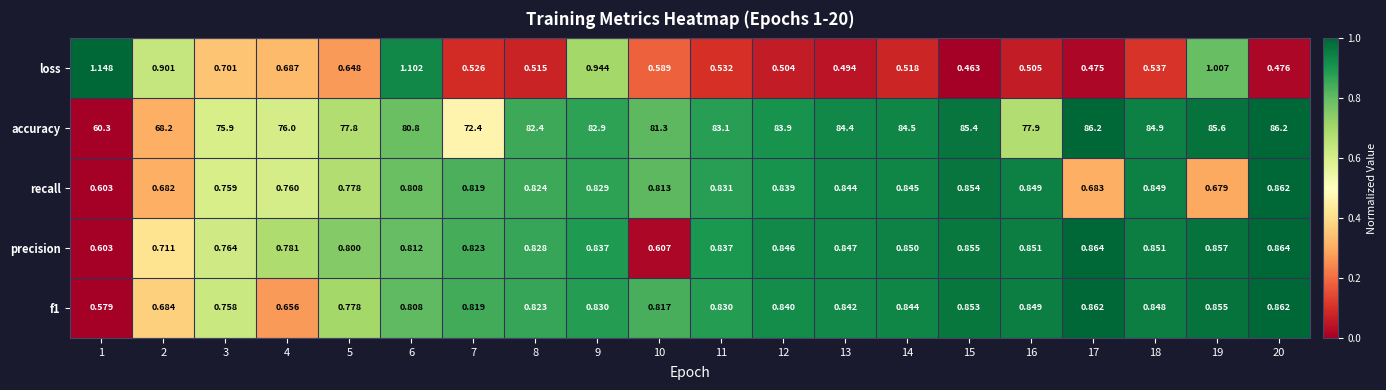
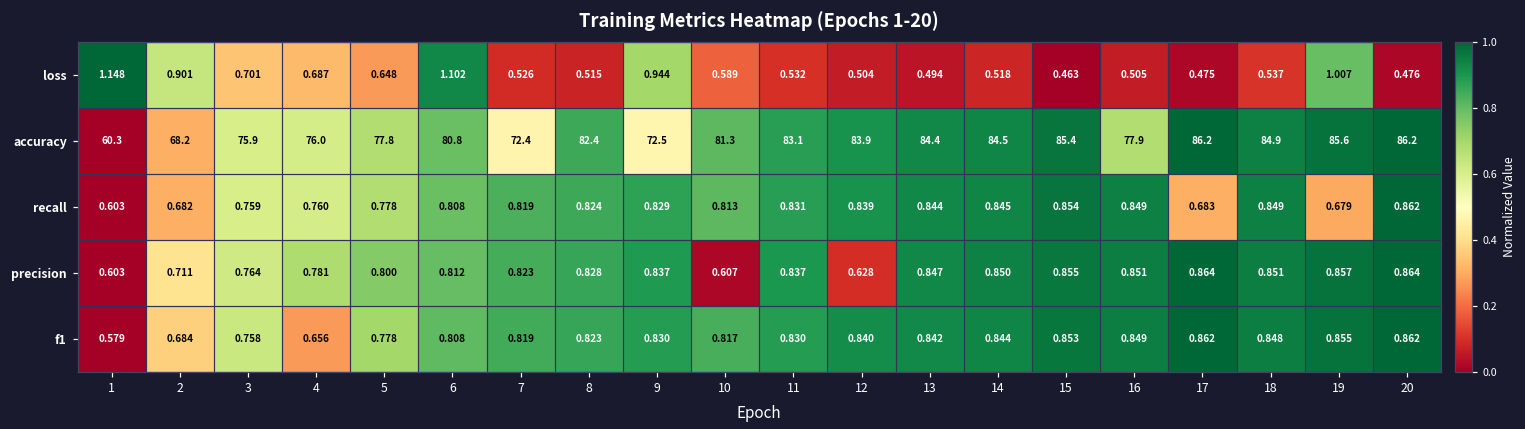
accuracy, 9: 82.9 -> 72.5
precision, 12: 0.846 -> 0.628
